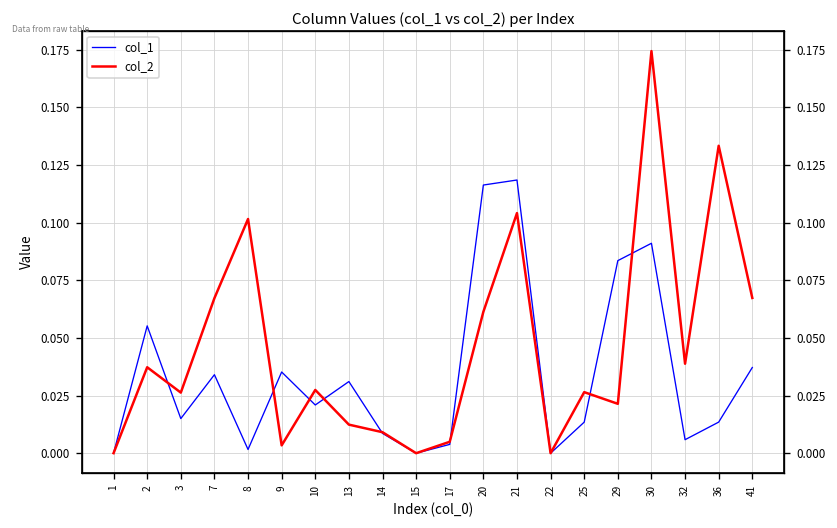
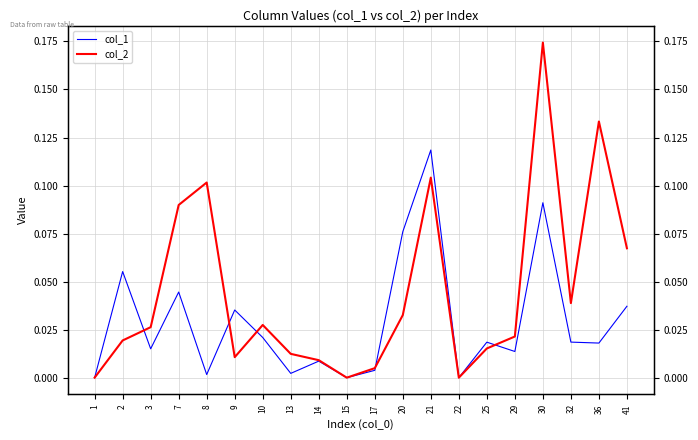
col_2, 2: 0.037 -> 0.019
col_1, 7: 0.034 -> 0.045
col_2, 7: 0.067 -> 0.090
col_2, 9: 0.003 -> 0.011
col_1, 13: 0.031 -> 0.002
col_1, 20: 0.116 -> 0.076
col_2, 20: 0.061 -> 0.033
col_1, 25: 0.013 -> 0.018
col_2, 25: 0.026 -> 0.015
col_1, 29: 0.084 -> 0.014
col_1, 32: 0.006 -> 0.019
col_1, 36: 0.013 -> 0.018
